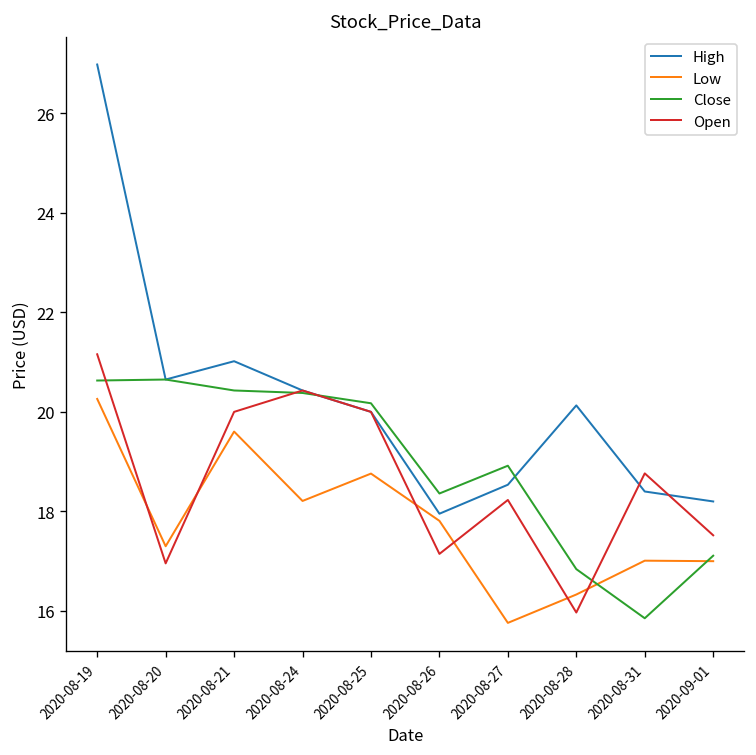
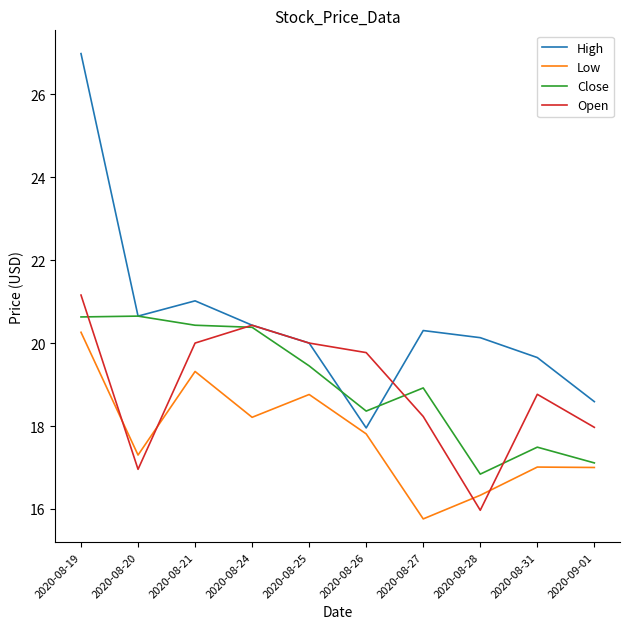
Low, 2020-08-21: 19.6 -> 19.3
Close, 2020-08-25: 20.2 -> 19.5
Open, 2020-08-26: 17.1 -> 19.8
High, 2020-08-27: 18.5 -> 20.3
High, 2020-08-31: 18.4 -> 19.7
Close, 2020-08-31: 15.9 -> 17.5
High, 2020-09-01: 18.2 -> 18.6
Open, 2020-09-01: 17.5 -> 18.0
